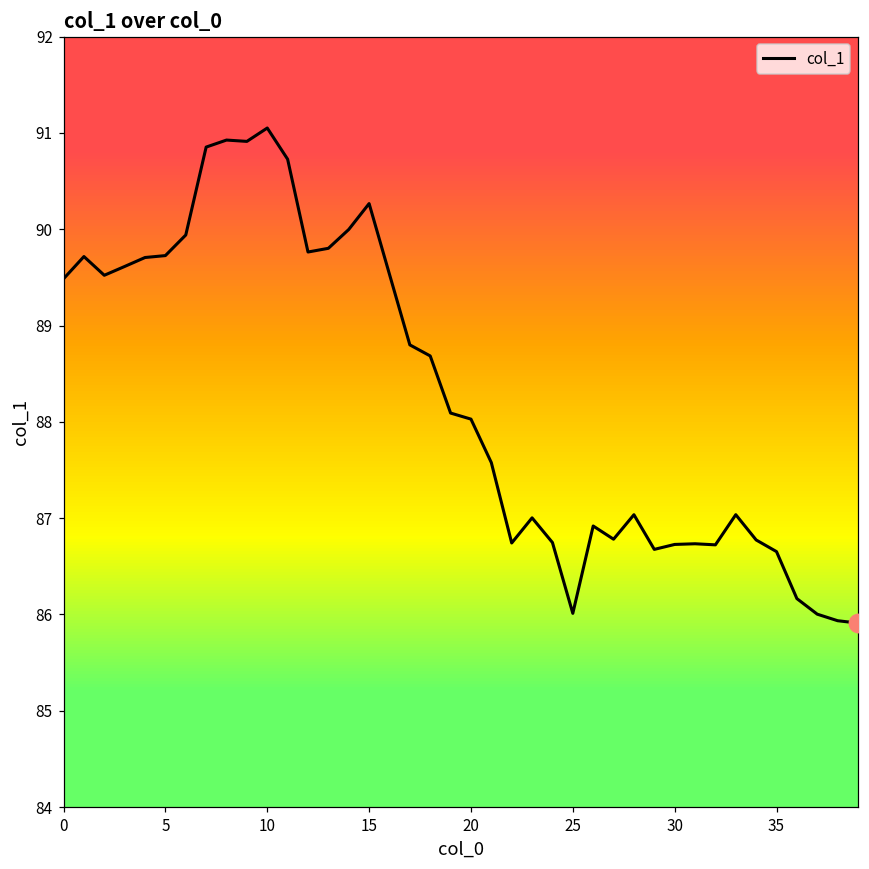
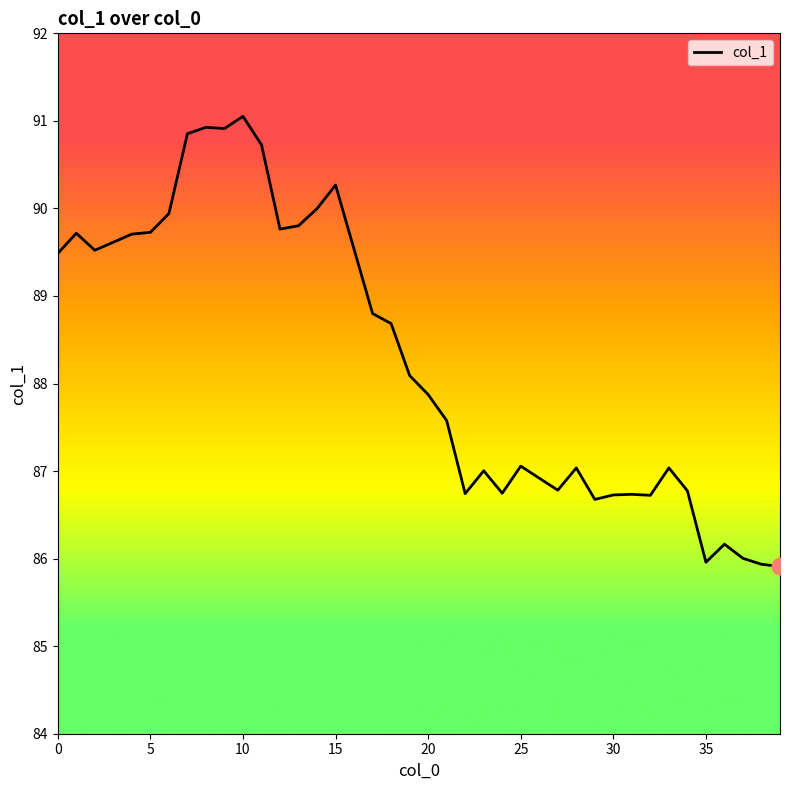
col_1, 20: 88.0 -> 87.9
col_1, 25: 86.0 -> 87.1
col_1, 35: 86.7 -> 86.0
